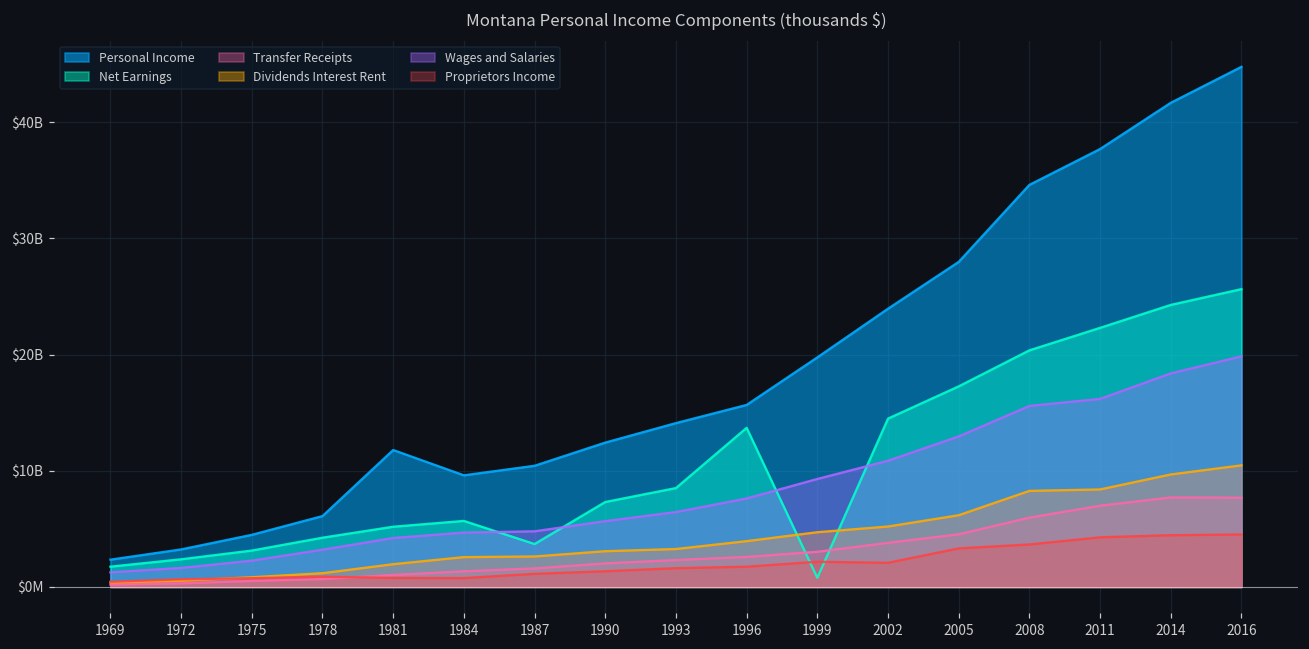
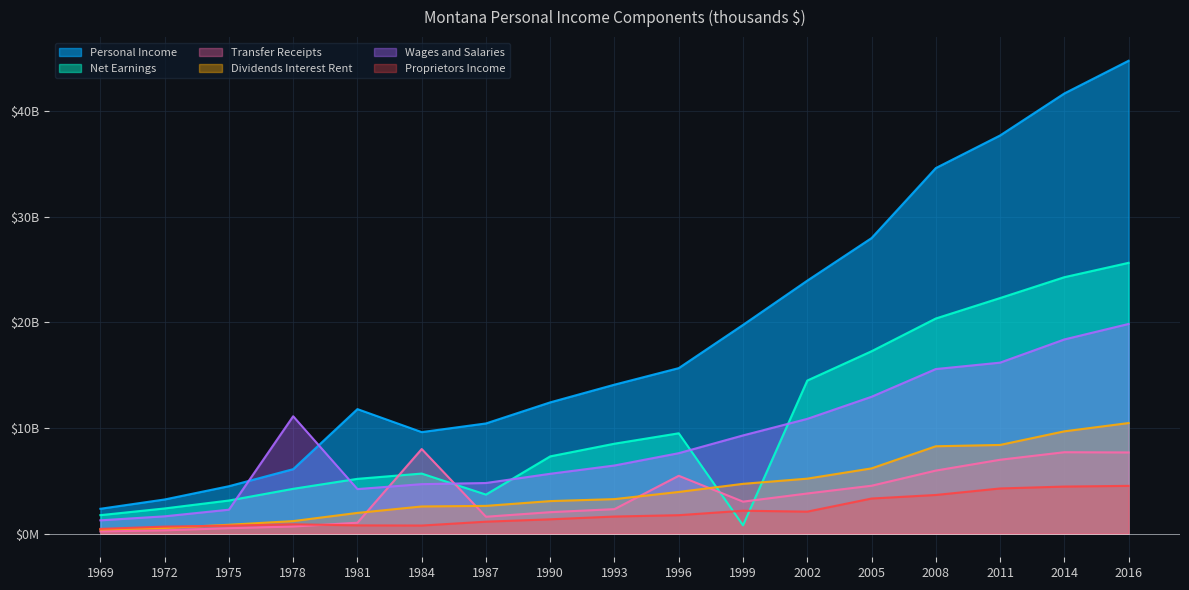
Wages and Salaries, 1978: $3200000000 -> $11100000000
Transfer Receipts, 1984: $1400000000 -> $8000000000
Net Earnings, 1996: $13700000000 -> $9500000000
Transfer Receipts, 1996: $2600000000 -> $5500000000
